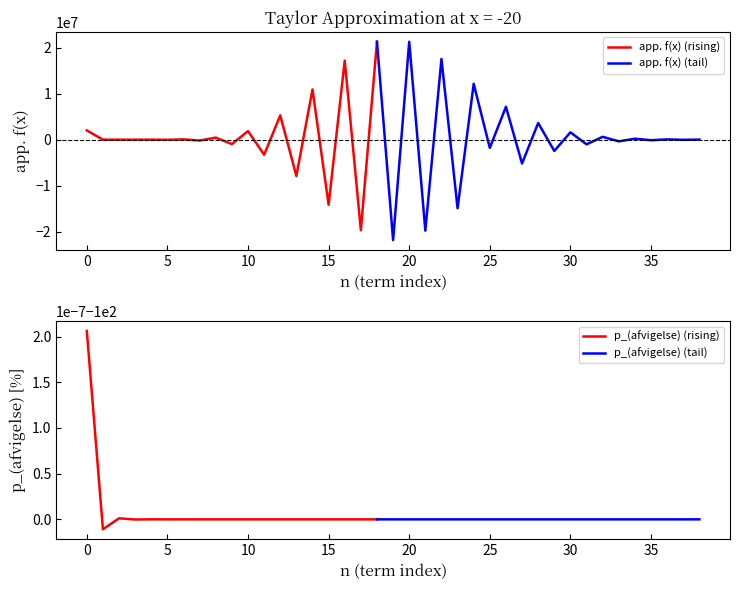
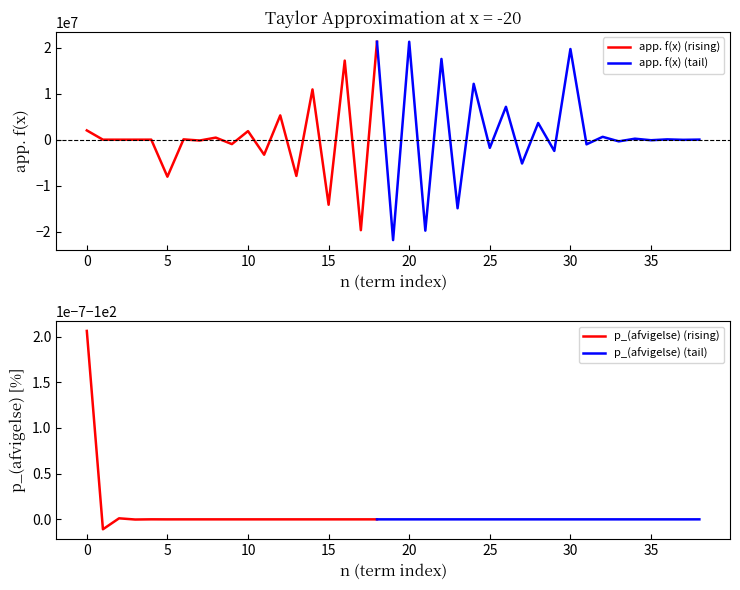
Taylor Approximation at x = -20, app. f(x) (rising), 5: 0 -> -8000000
Taylor Approximation at x = -20, app. f(x) (tail), 30: 2000000 -> 20000000
